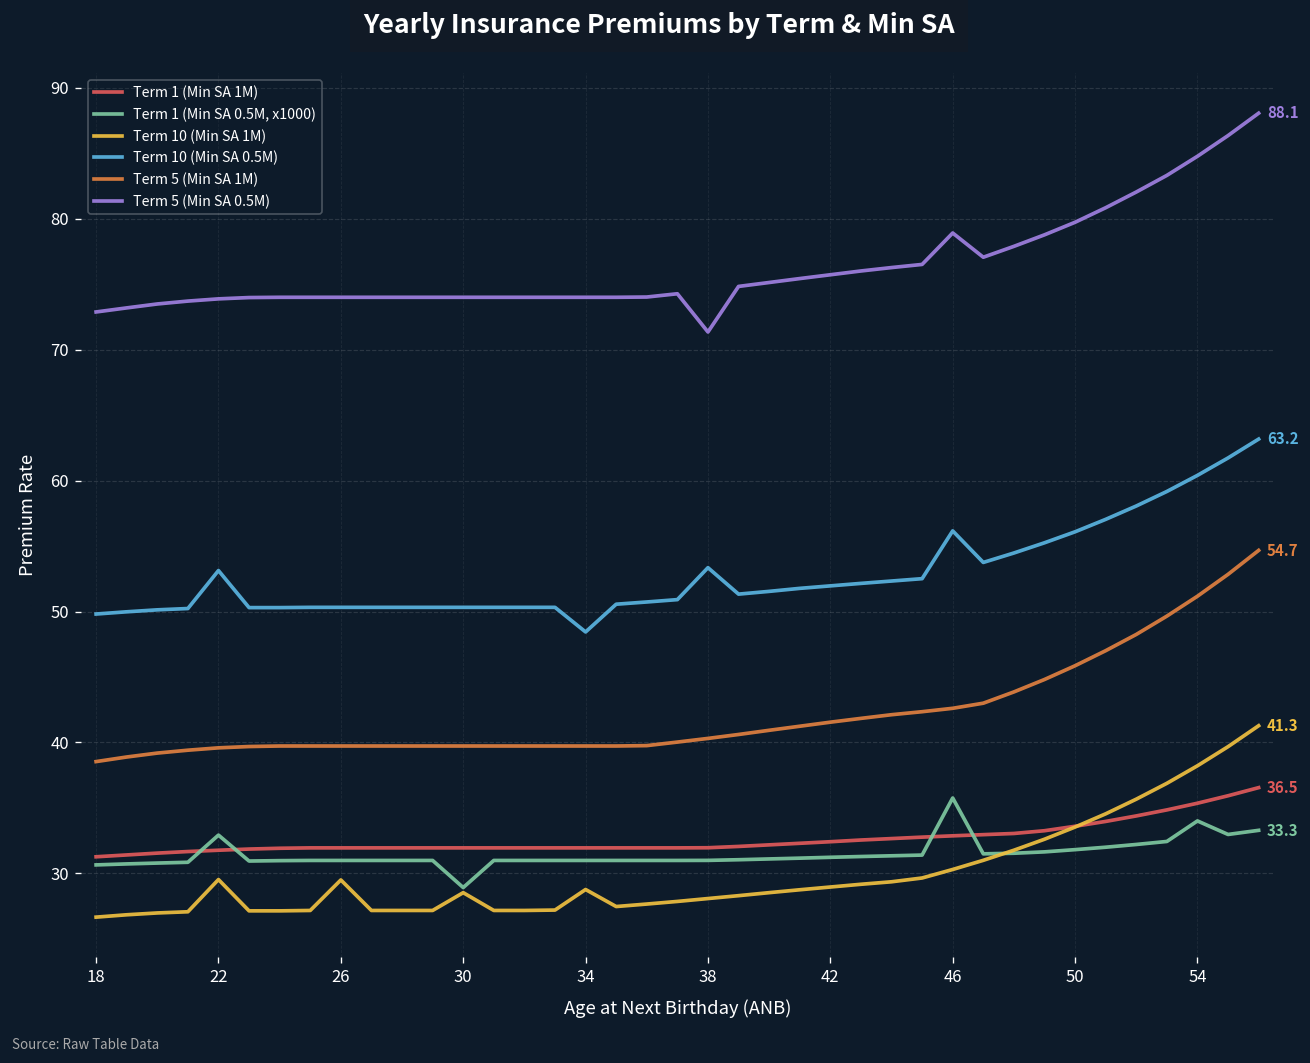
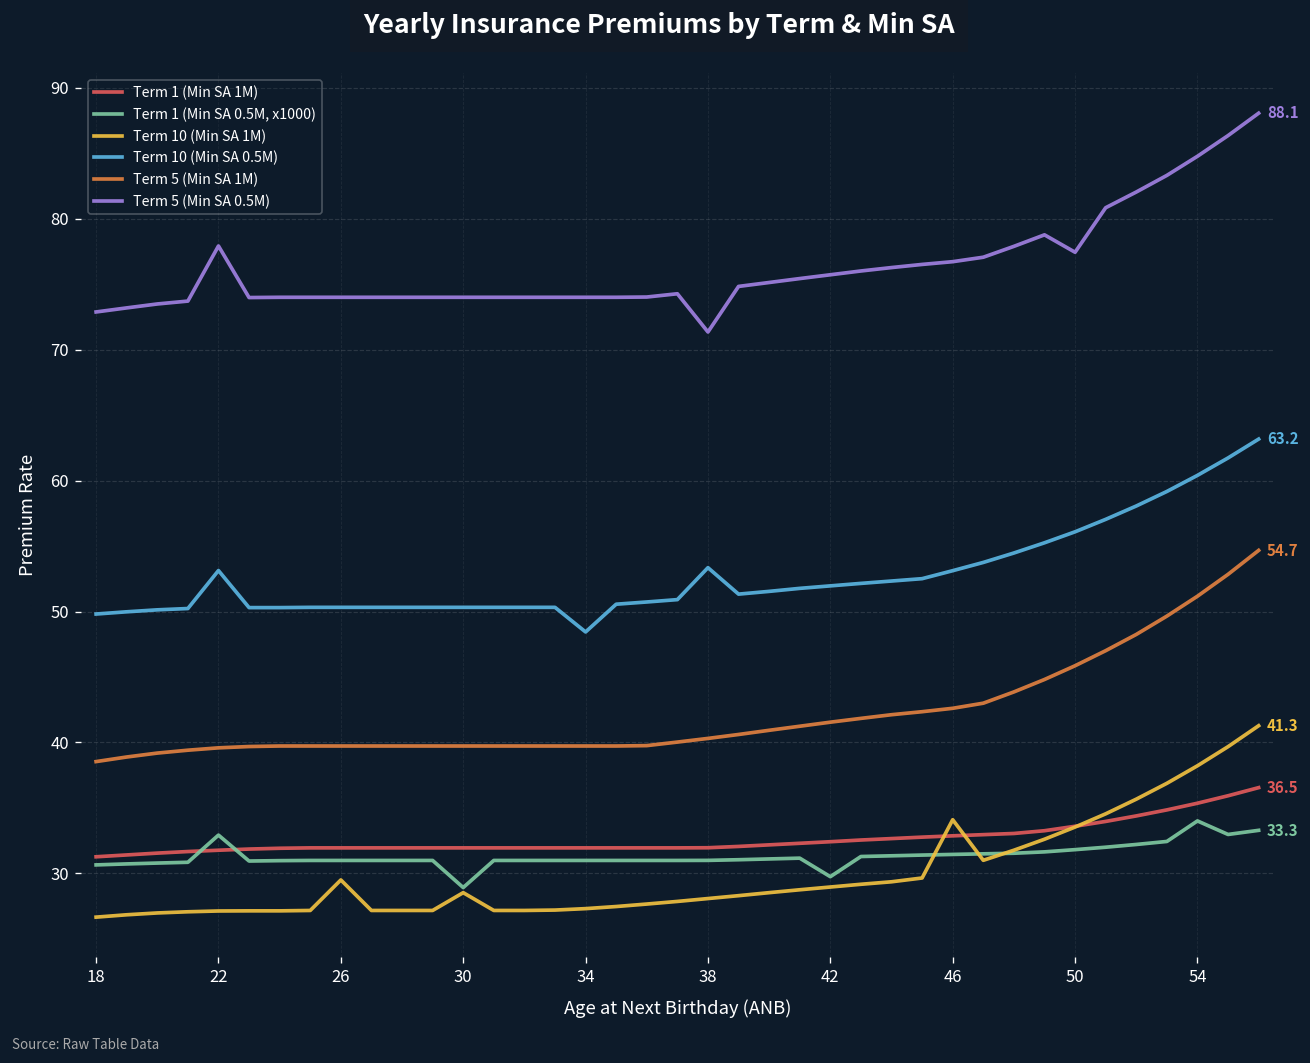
Term 10 (Min SA 1M), 22: 29.5 -> 27.1
Term 5 (Min SA 0.5M), 22: 73.9 -> 77.9
Term 10 (Min SA 1M), 34: 28.8 -> 27.3
Term 1 (Min SA 0.5M, x1000), 42: 31.2 -> 29.8
Term 1 (Min SA 0.5M, x1000), 46: 35.8 -> 31.5
Term 10 (Min SA 1M), 46: 30.3 -> 34.1
Term 10 (Min SA 0.5M), 46: 56.2 -> 53.1
Term 5 (Min SA 0.5M), 46: 78.9 -> 76.7
Term 5 (Min SA 0.5M), 50: 79.7 -> 77.4
